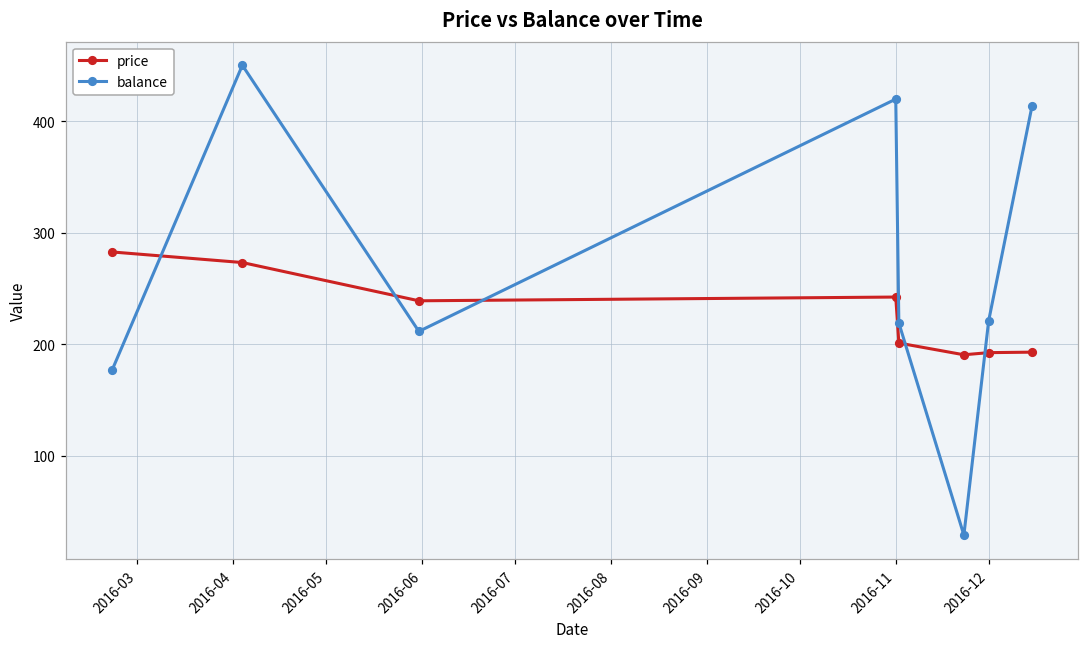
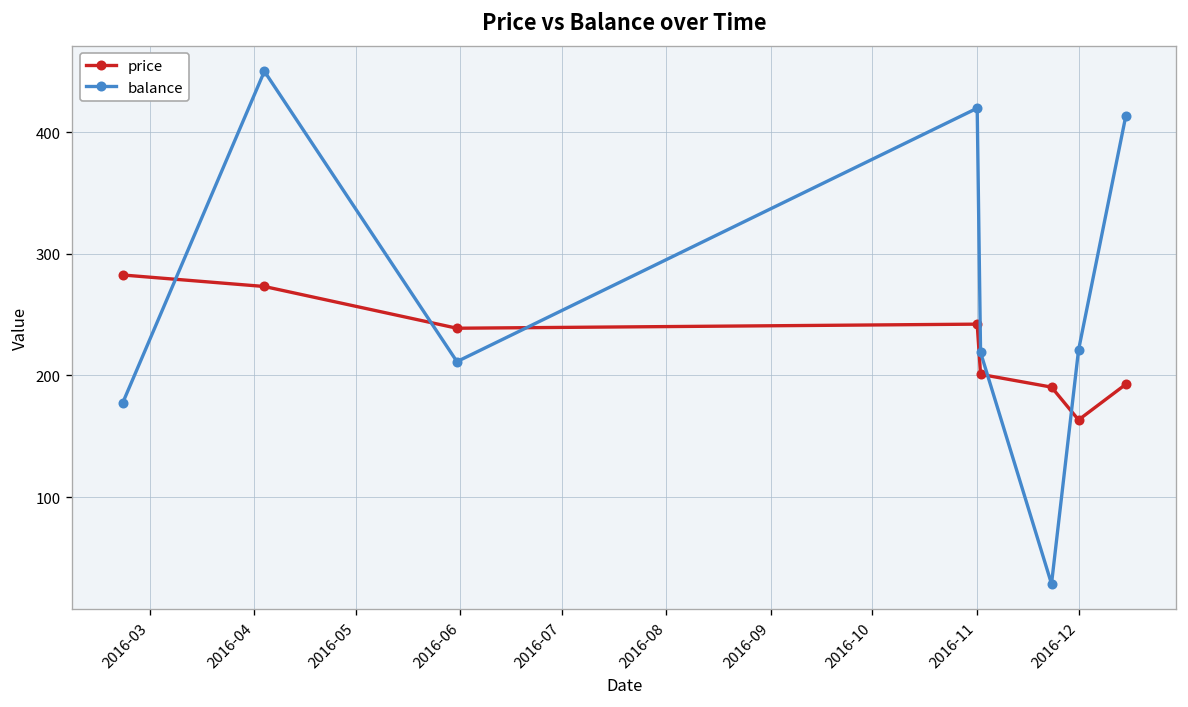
price, 2016-12: 192 -> 163
